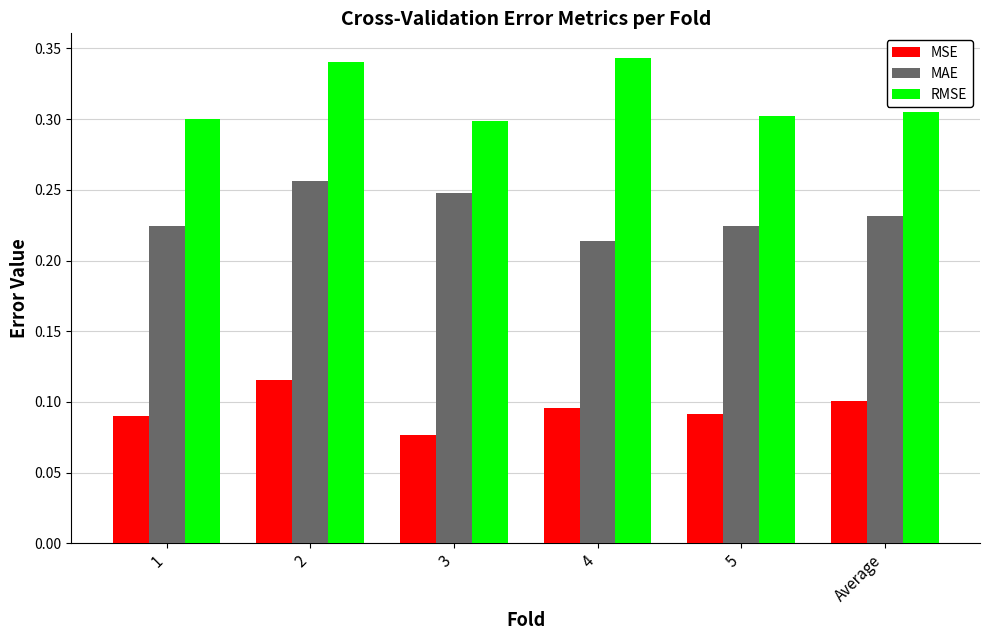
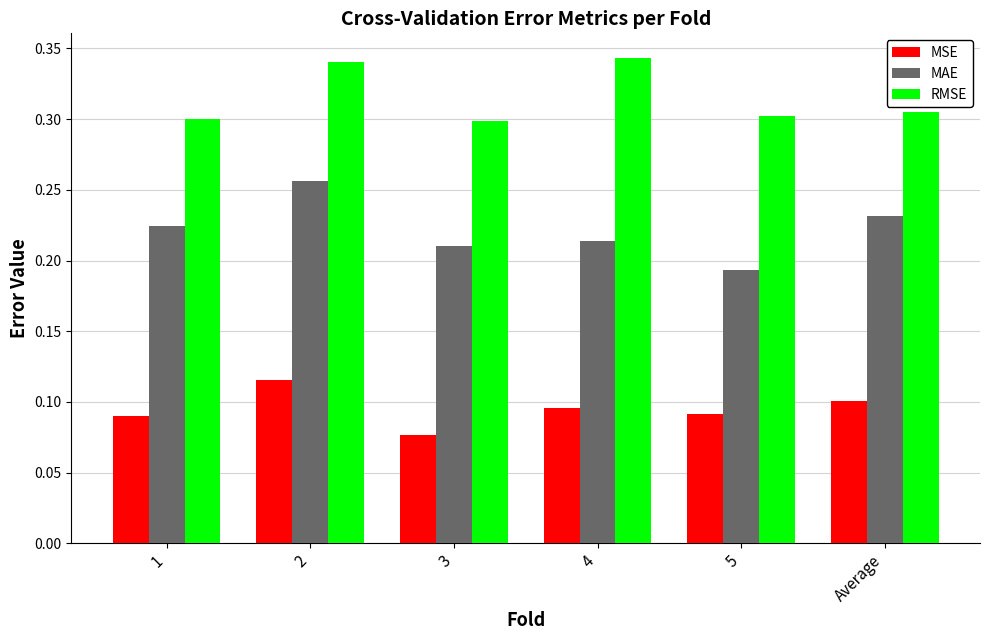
MAE, 3: 0.248 -> 0.210
MAE, 5: 0.225 -> 0.193
